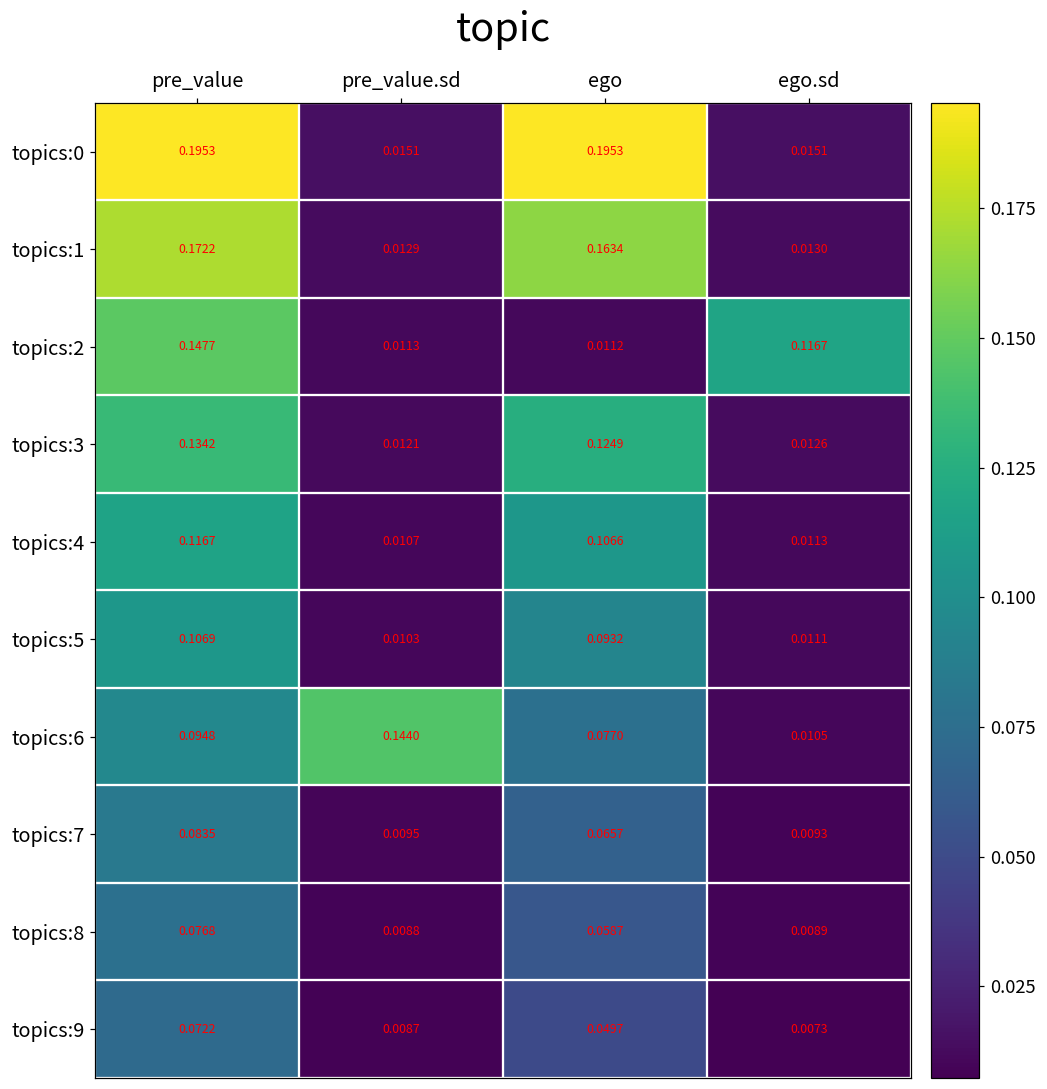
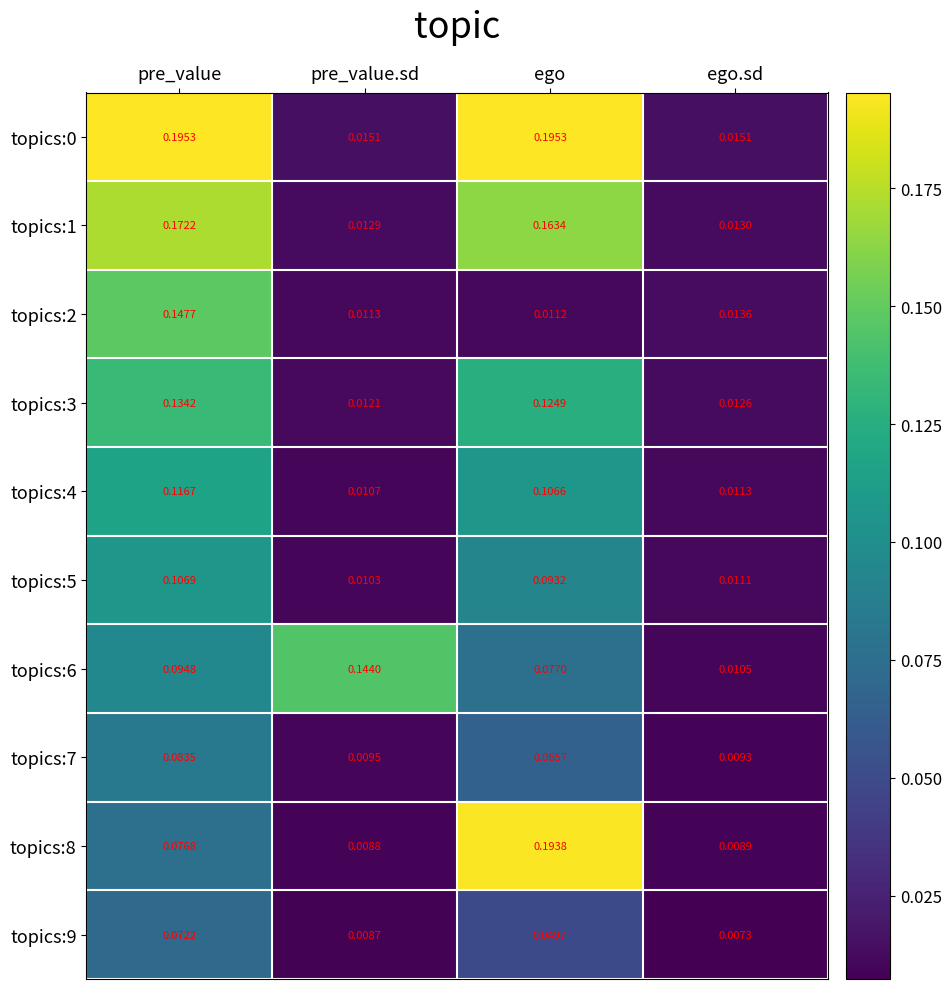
topics:2, ego.sd: 0.1167 -> 0.0136
topics:8, ego: 0.0587 -> 0.1938
